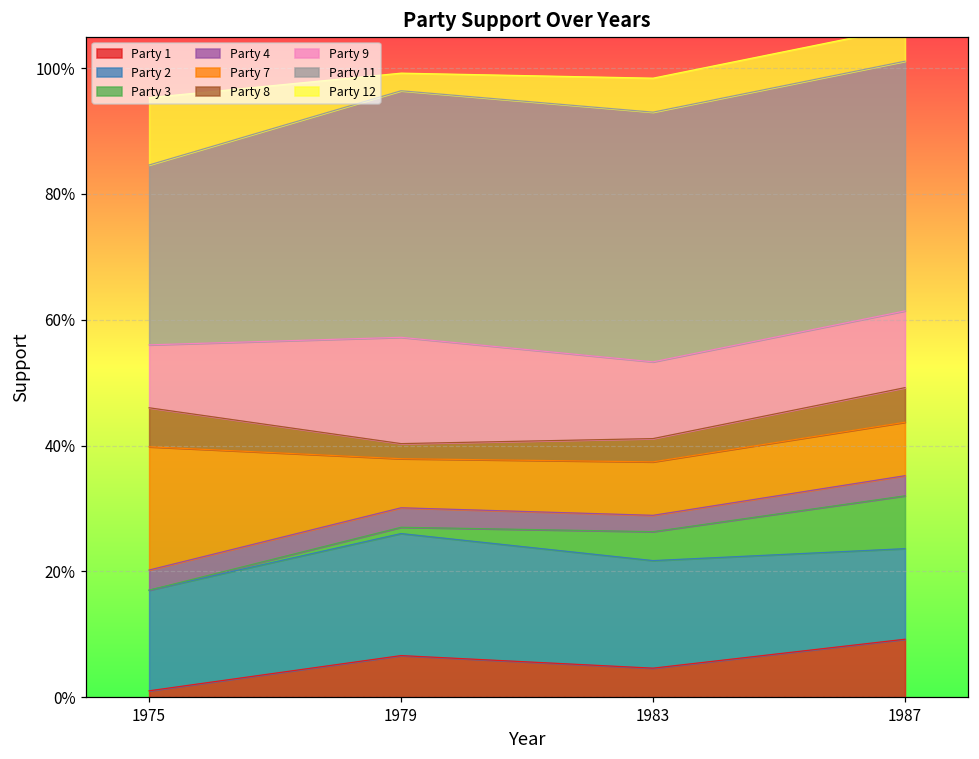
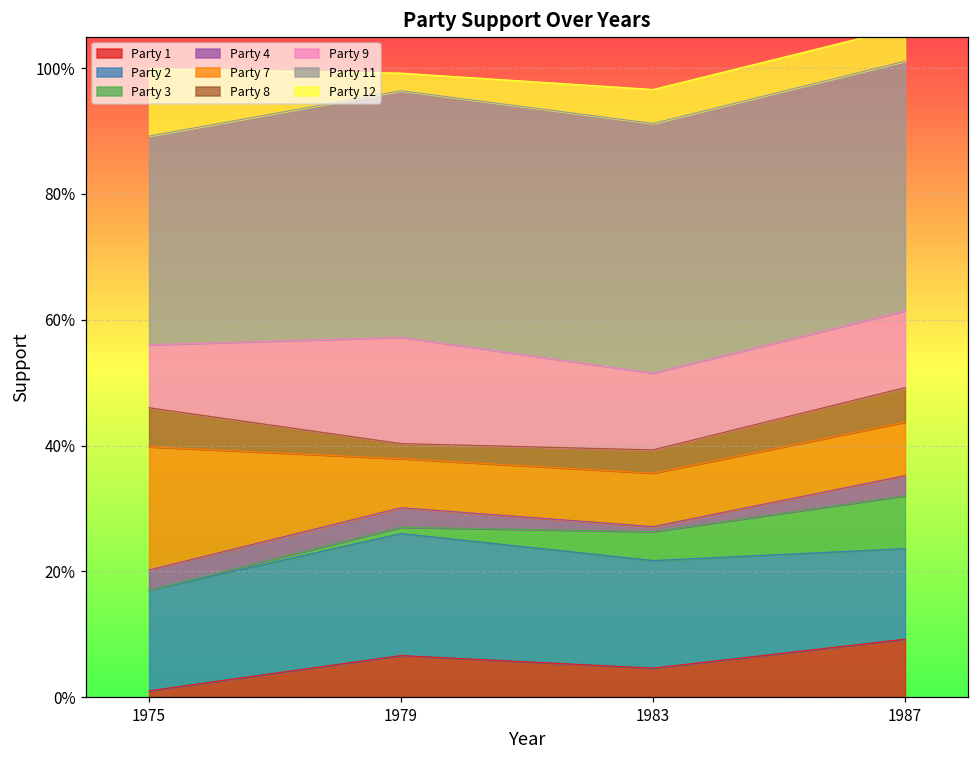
Party 11, 1975: 29% -> 33%
Party 4, 1983: 3% -> 1%
